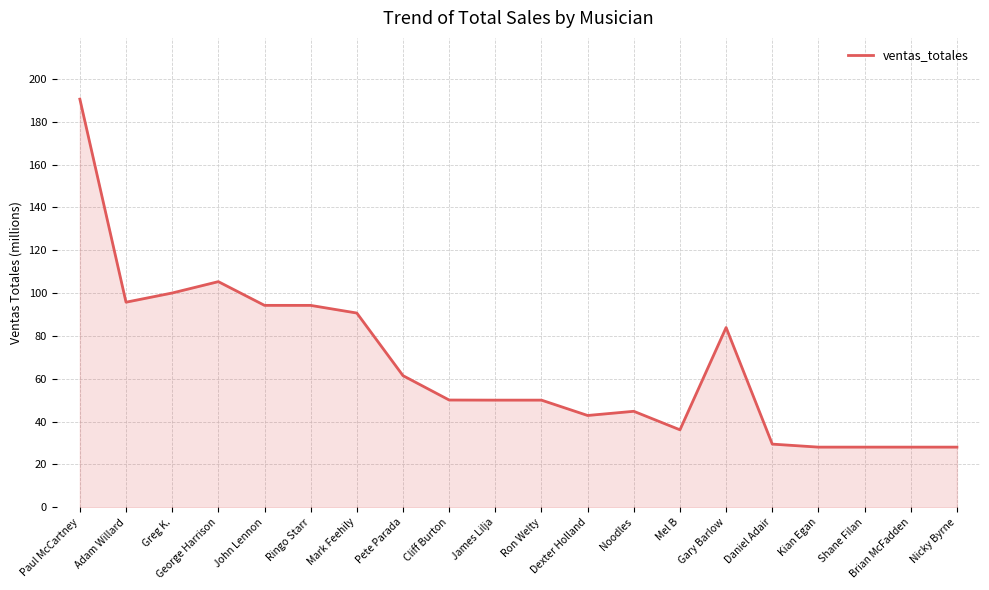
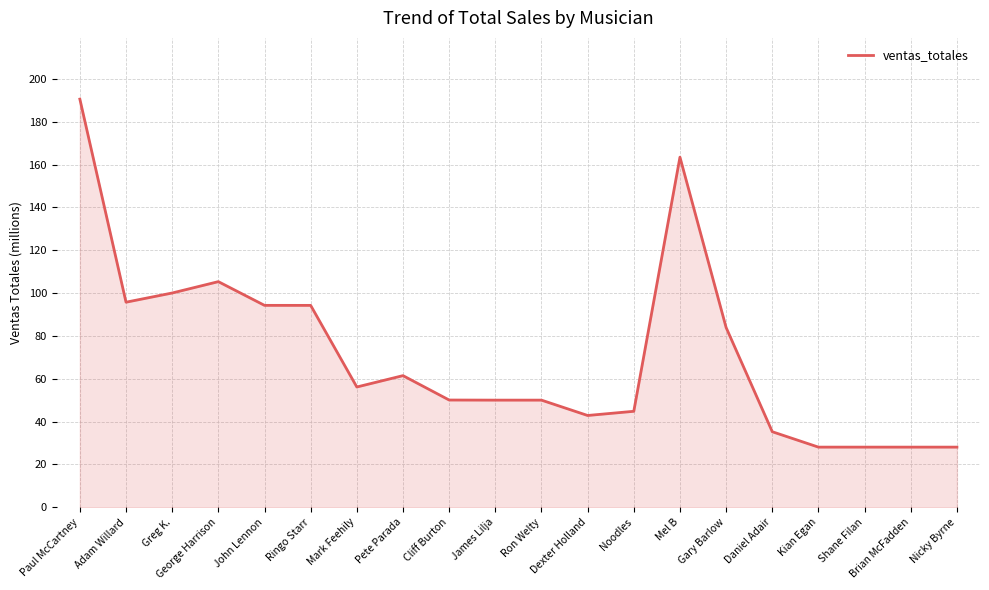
Mark Feehily: 91 -> 56
Mel B: 36 -> 163
Daniel Adair: 29 -> 35
